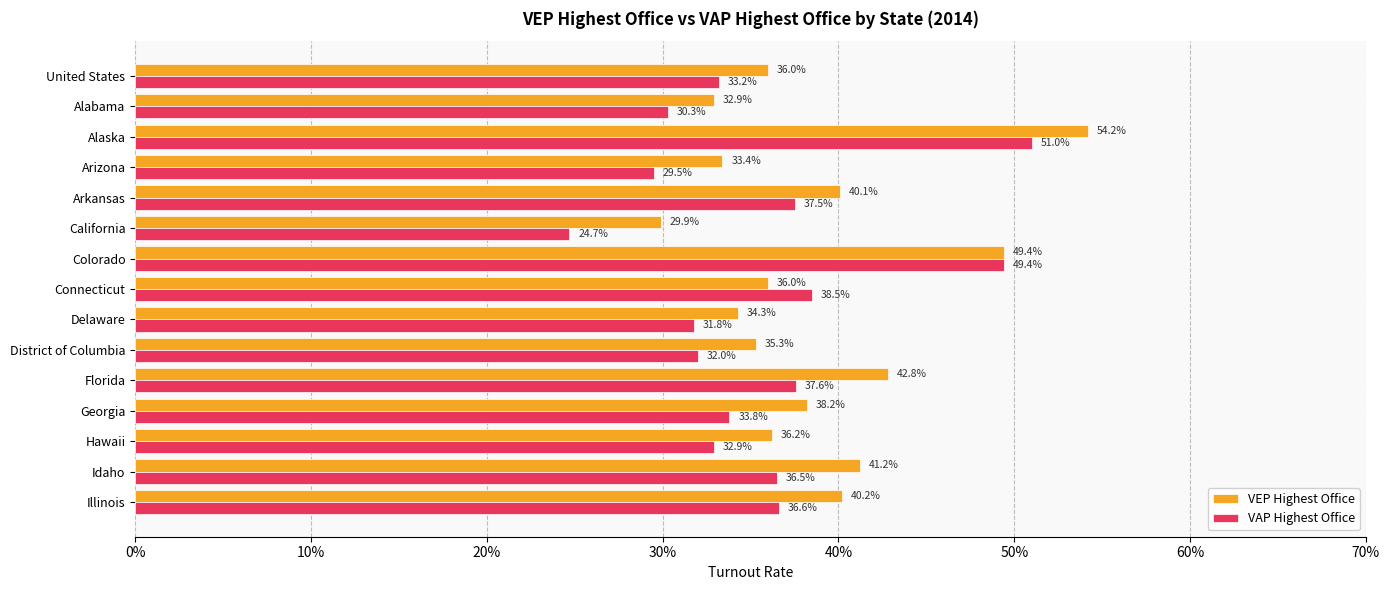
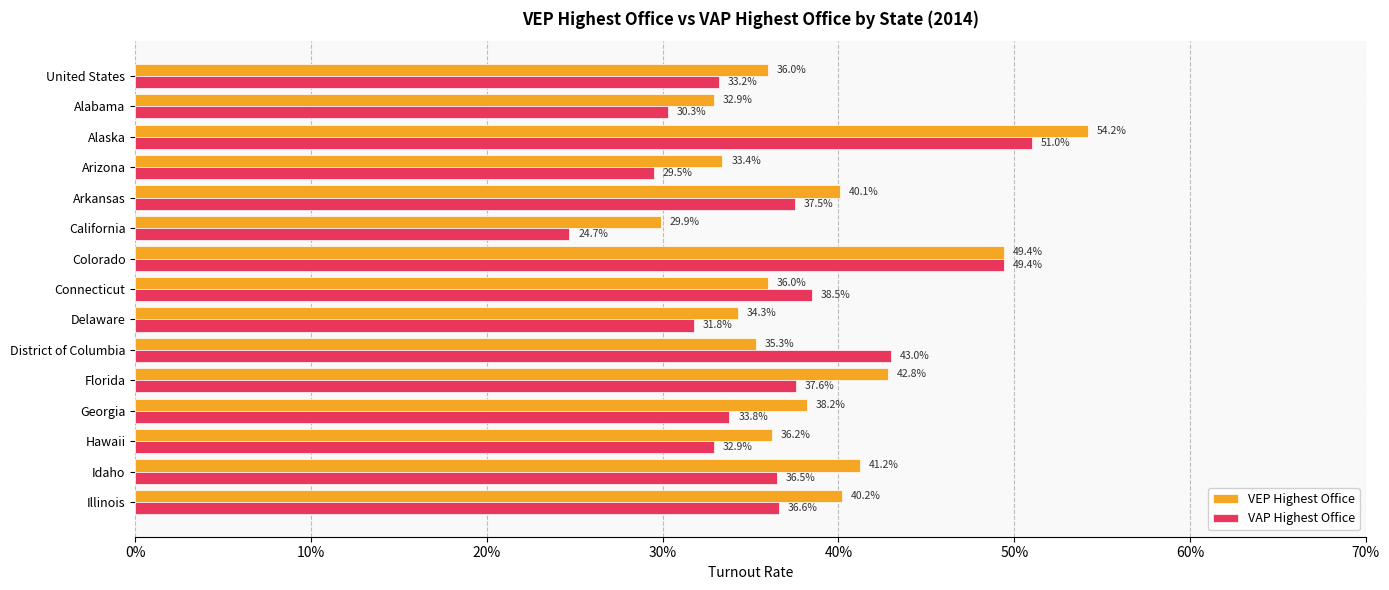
VAP Highest Office, District of Columbia: 32.0% -> 43.0%
